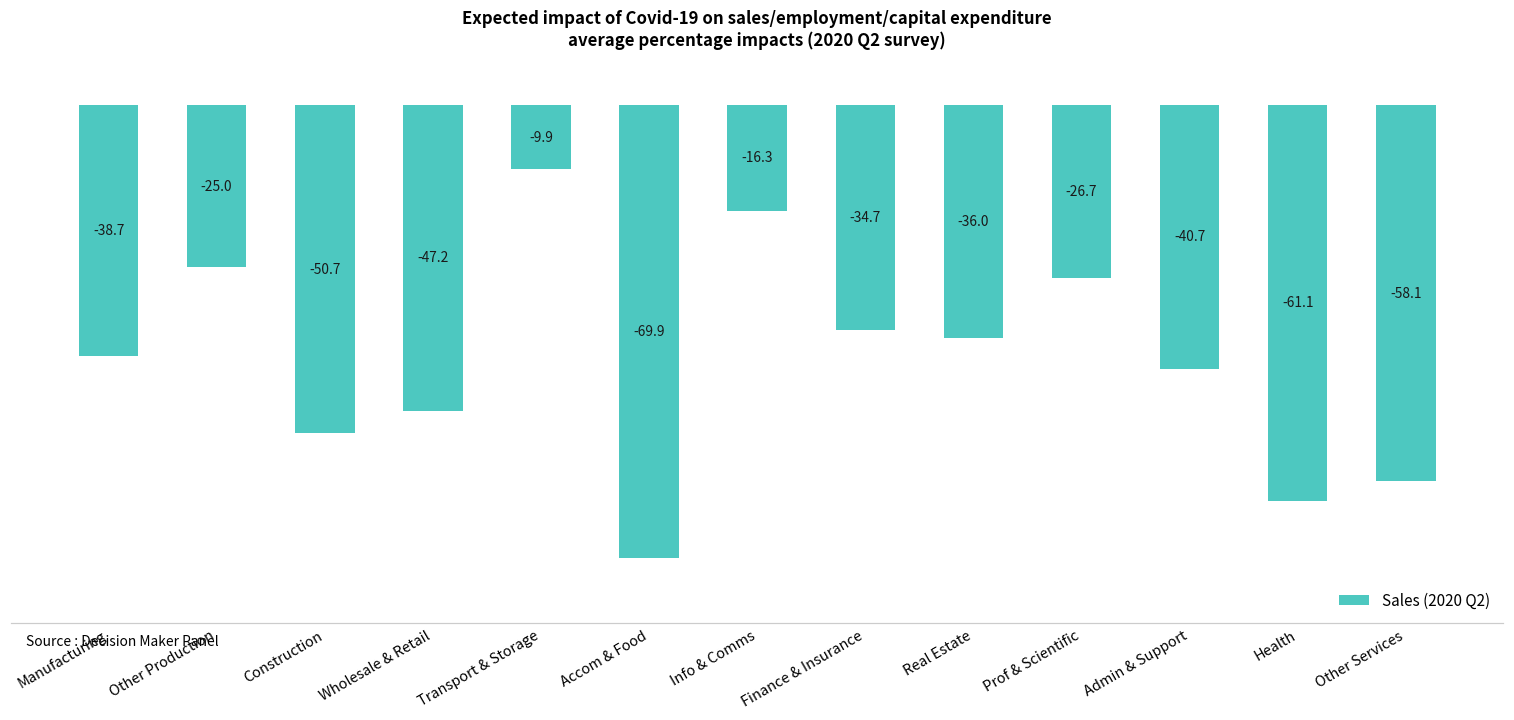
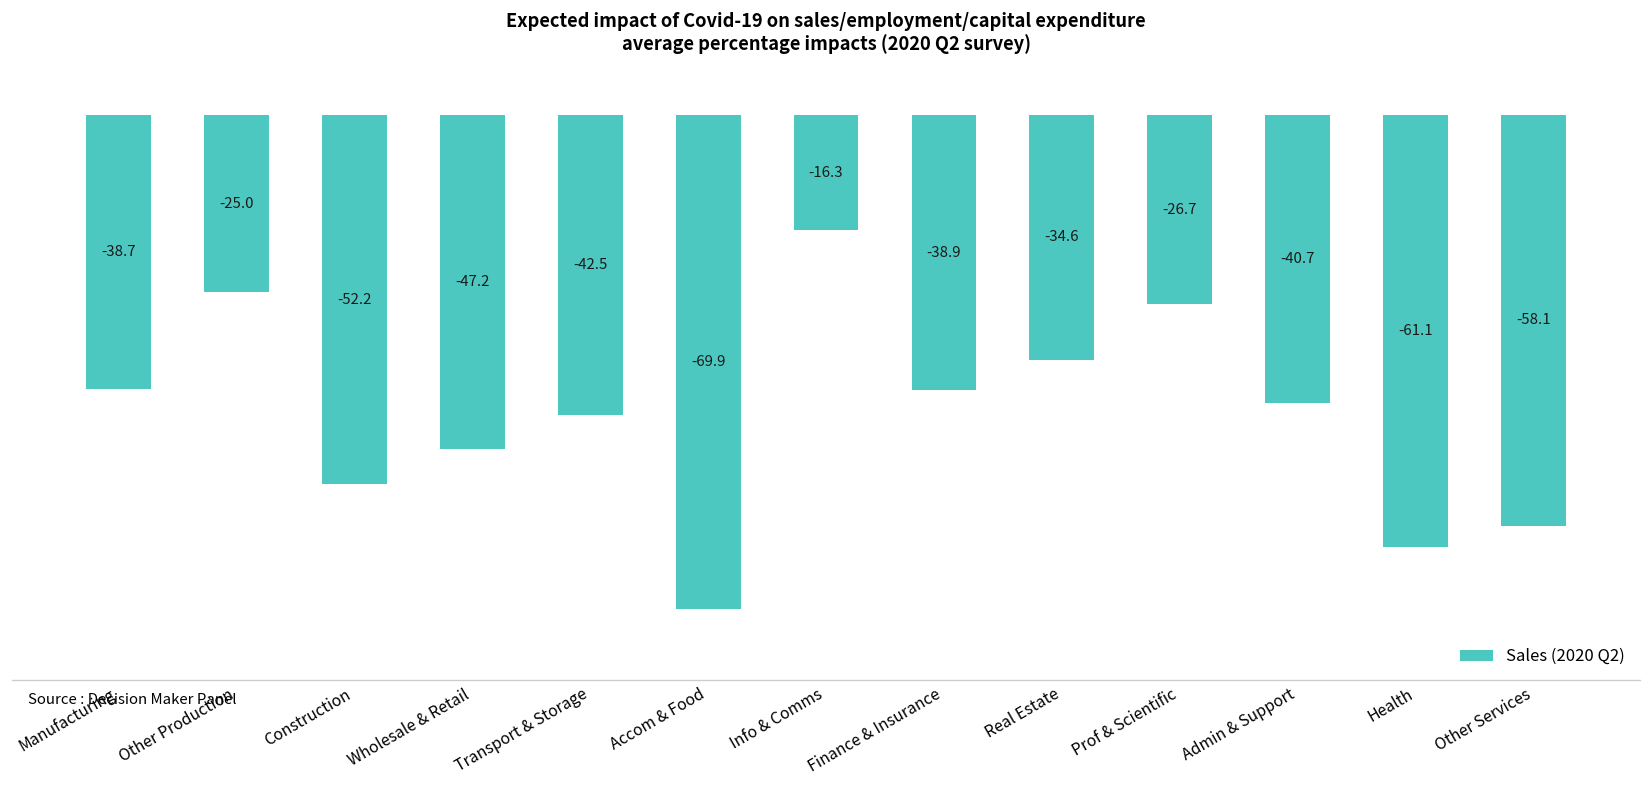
Construction: -50.7 -> -52.2
Transport & Storage: -9.9 -> -42.5
Finance & Insurance: -34.7 -> -38.9
Real Estate: -36.0 -> -34.6
